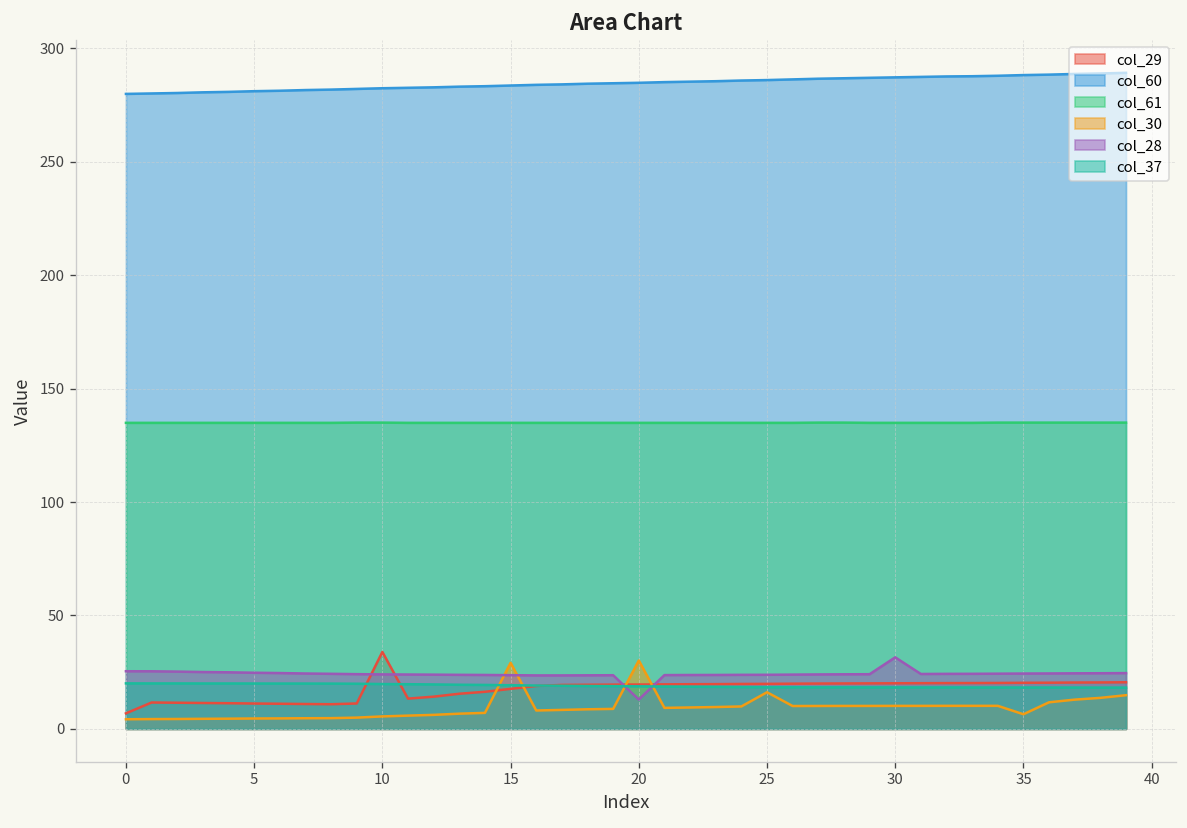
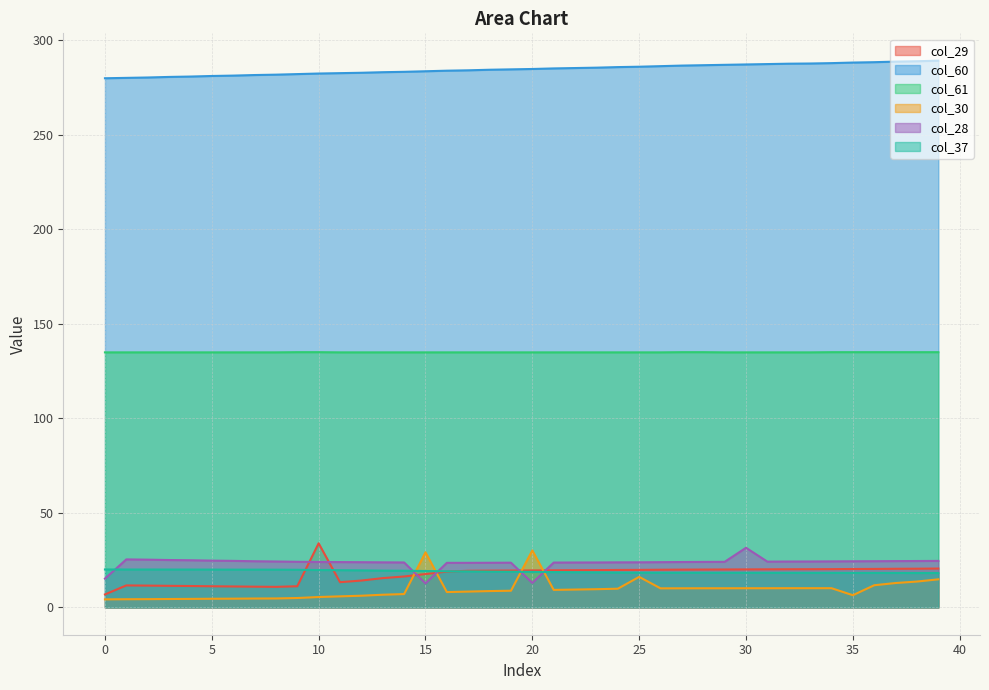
col_28, 0: 25 -> 15
col_28, 15: 24 -> 13
